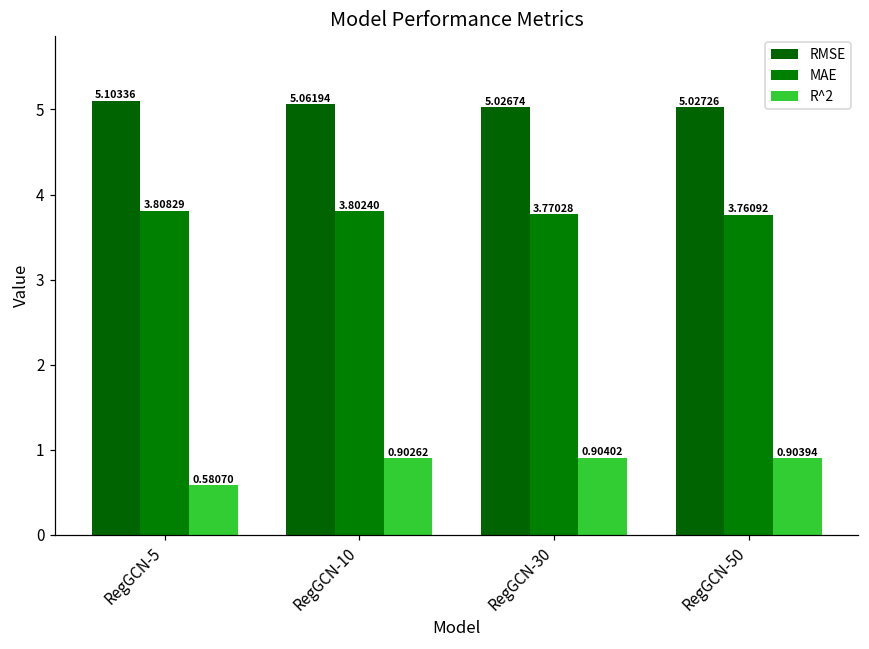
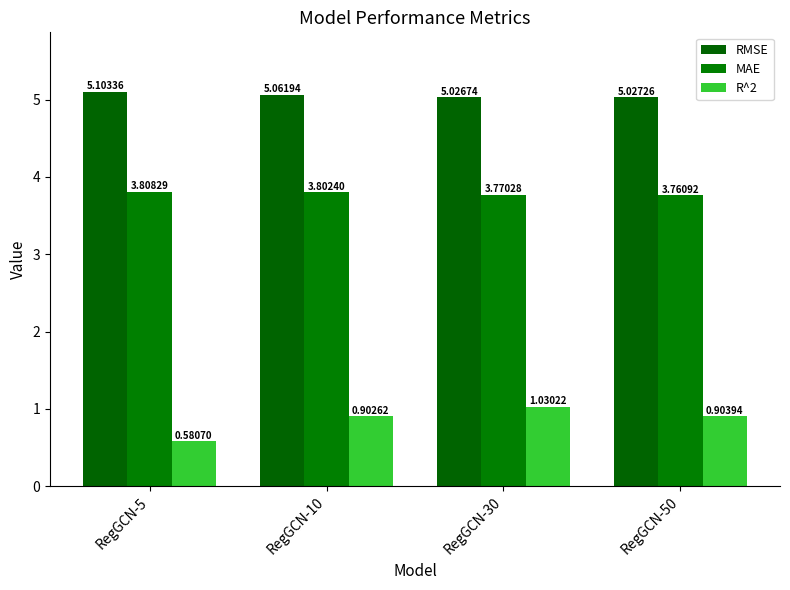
R^2, RegGCN-30: 0.90402 -> 1.03022
